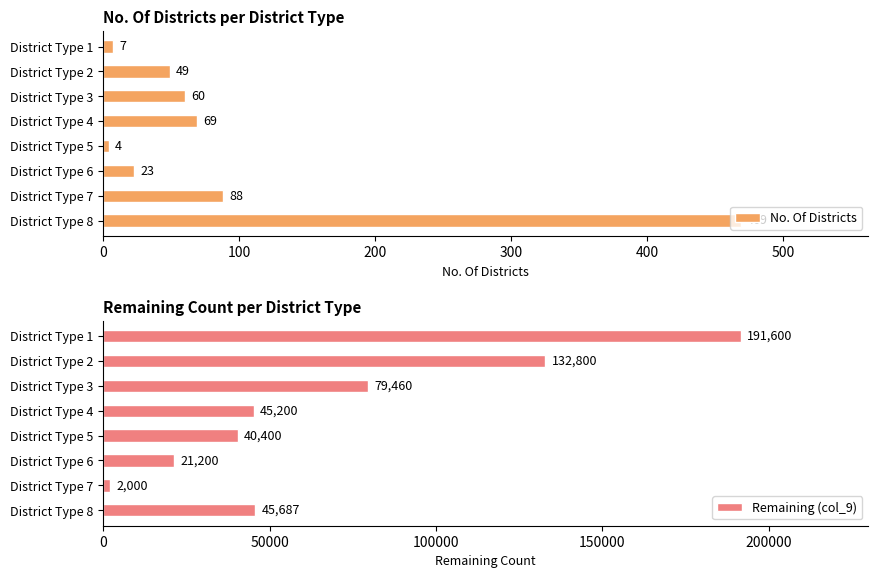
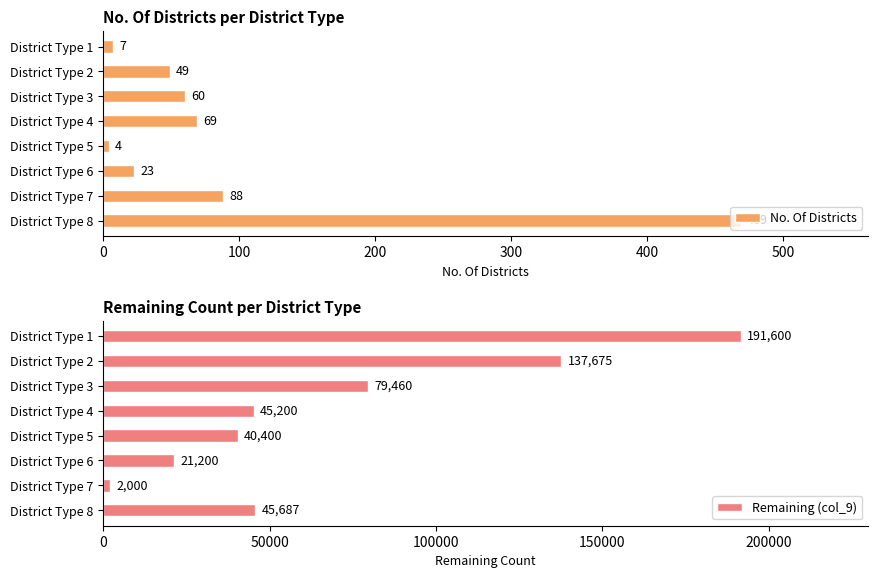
Remaining Count per District Type, District Type 2: 132,800 -> 137,675
